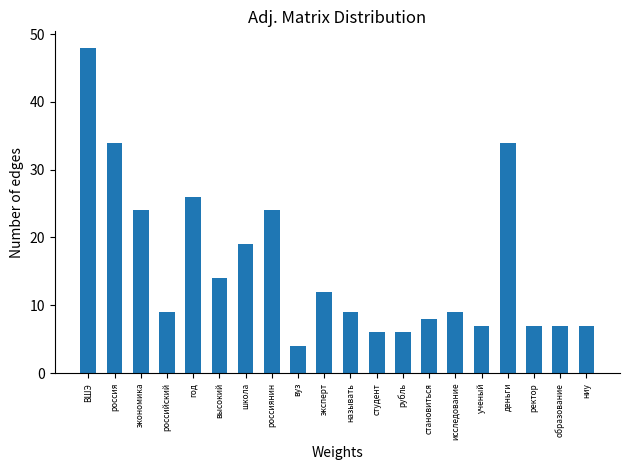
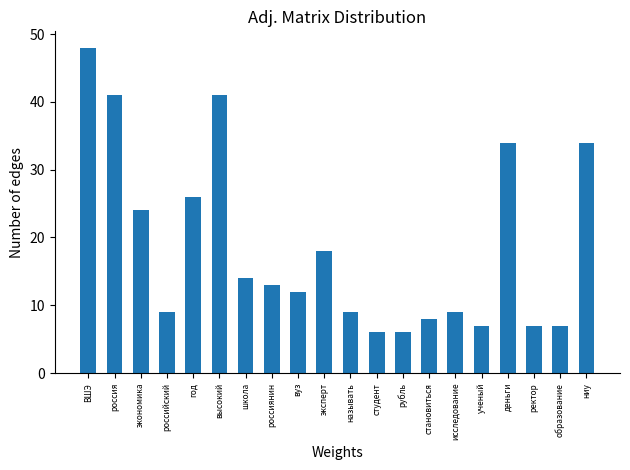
россия: 34 -> 41
высокий: 14 -> 41
школа: 19 -> 14
россиянин: 24 -> 13
вуз: 4 -> 12
эксперт: 12 -> 18
ниу: 7 -> 34
